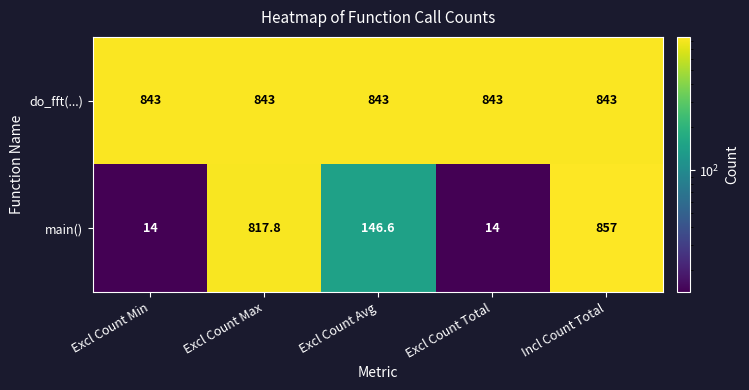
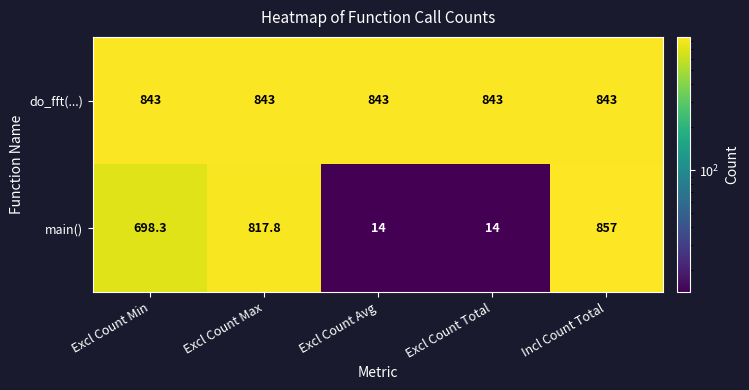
main(), Excl Count Min: 14 -> 698.3
main(), Excl Count Avg: 146.6 -> 14
